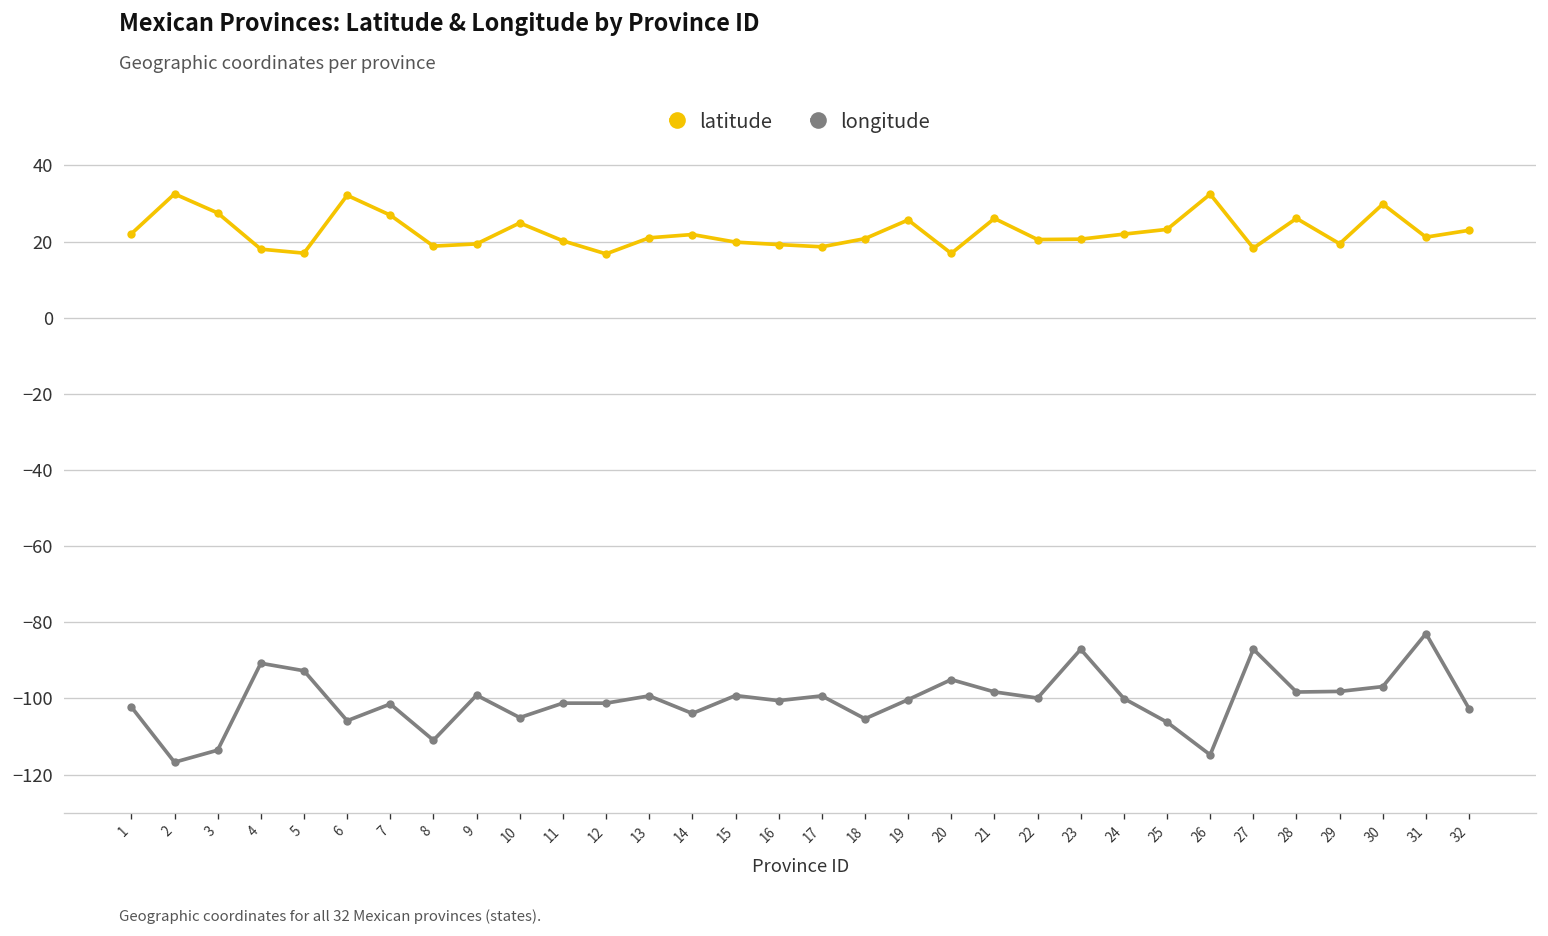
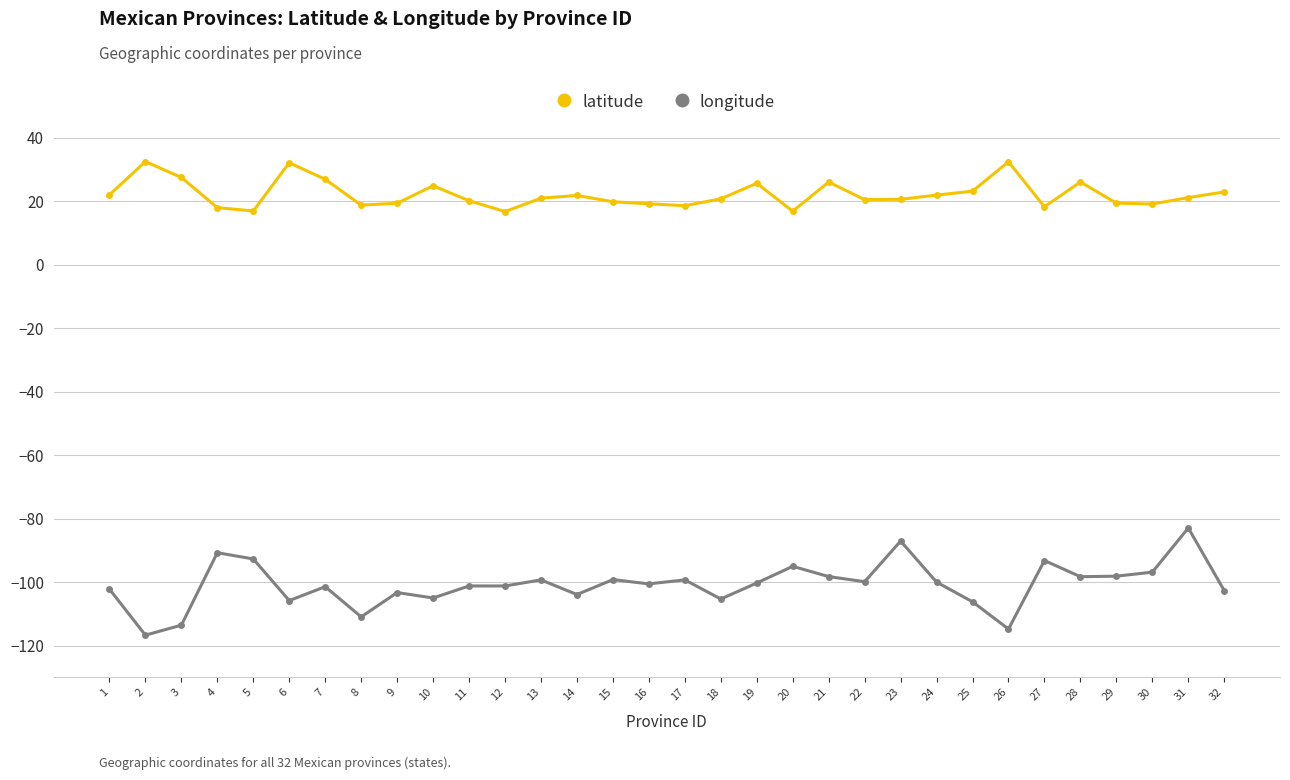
longitude, 9: -99 -> -103
longitude, 27: -87 -> -93
latitude, 30: 30 -> 19
